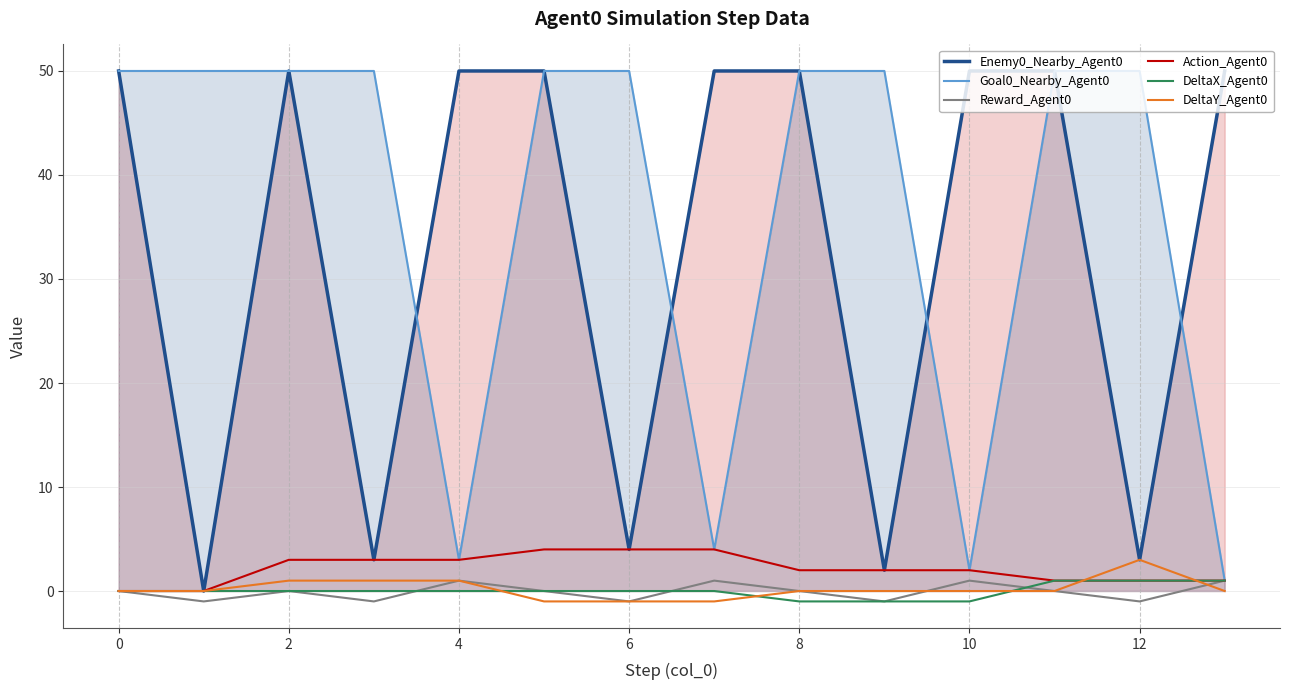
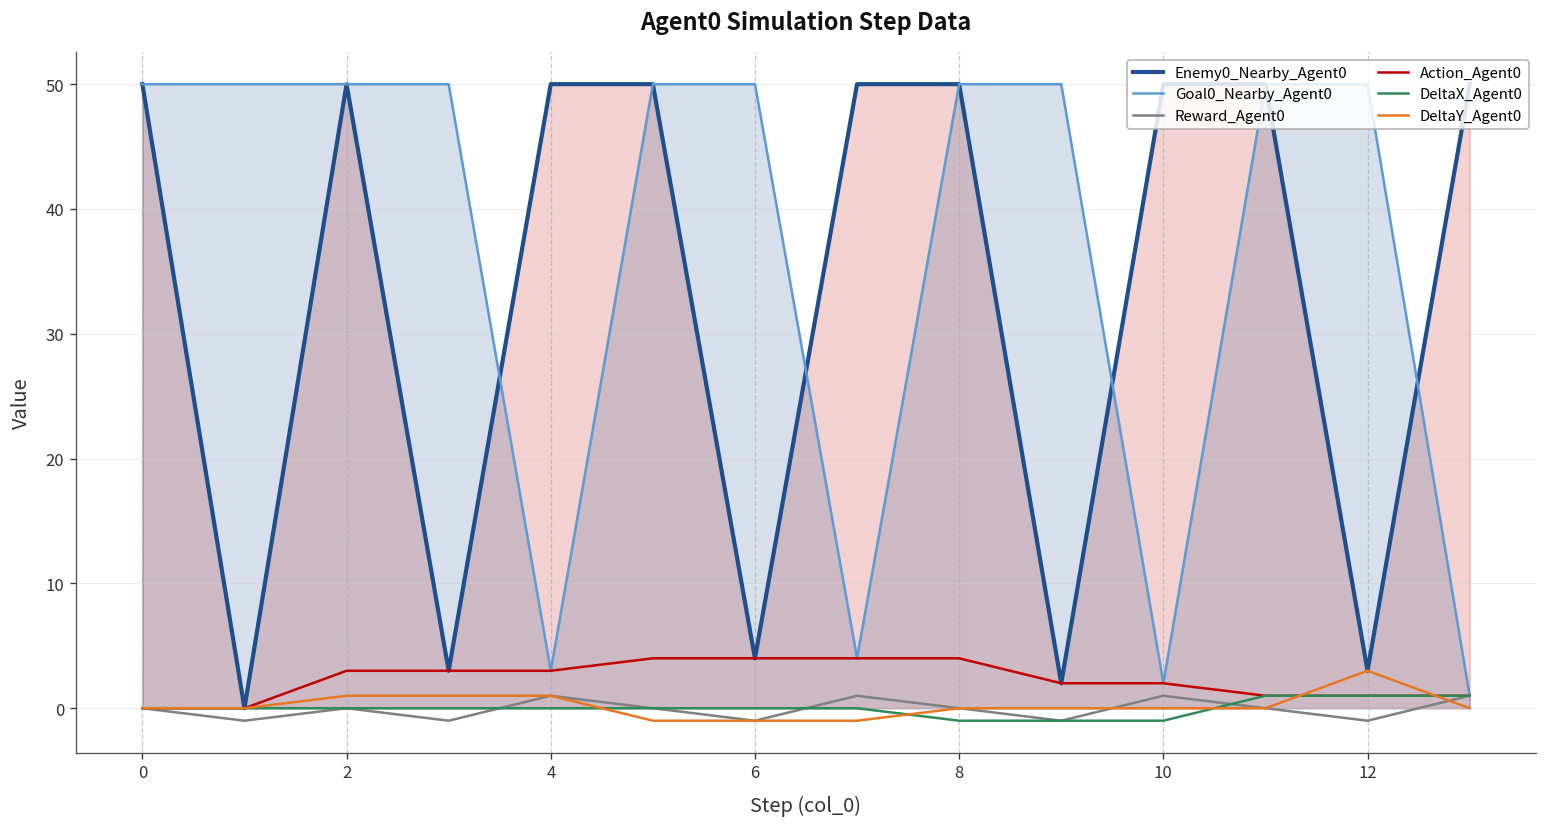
Action_Agent0, 8: 2 -> 4
